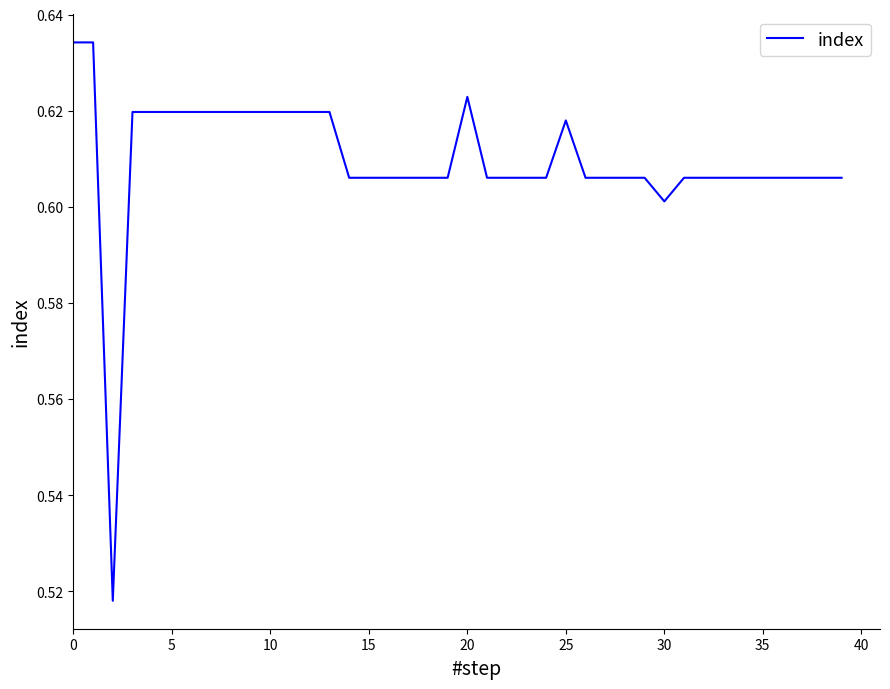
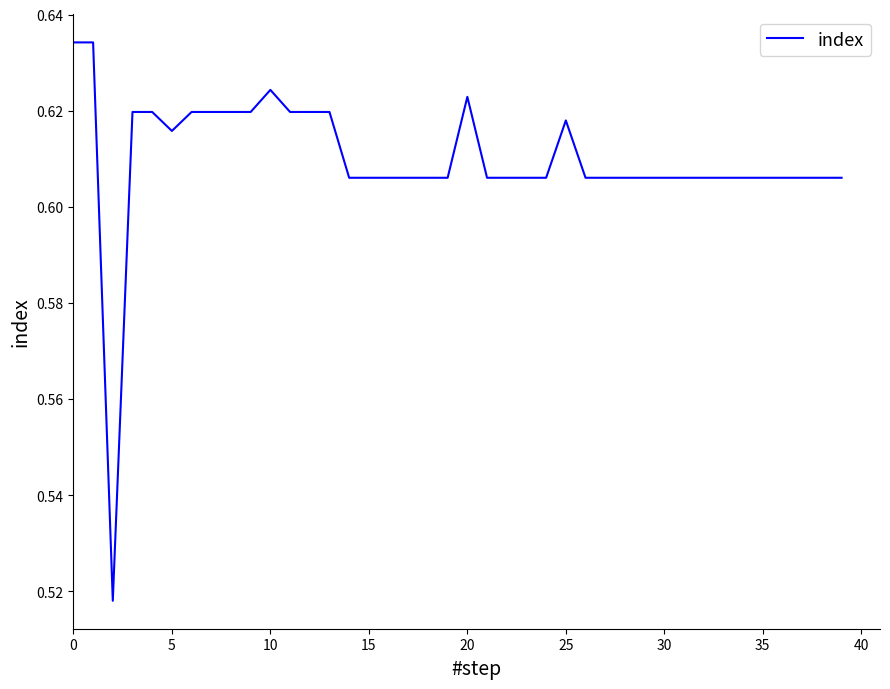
5: 0.620 -> 0.616
10: 0.620 -> 0.624
30: 0.601 -> 0.606
